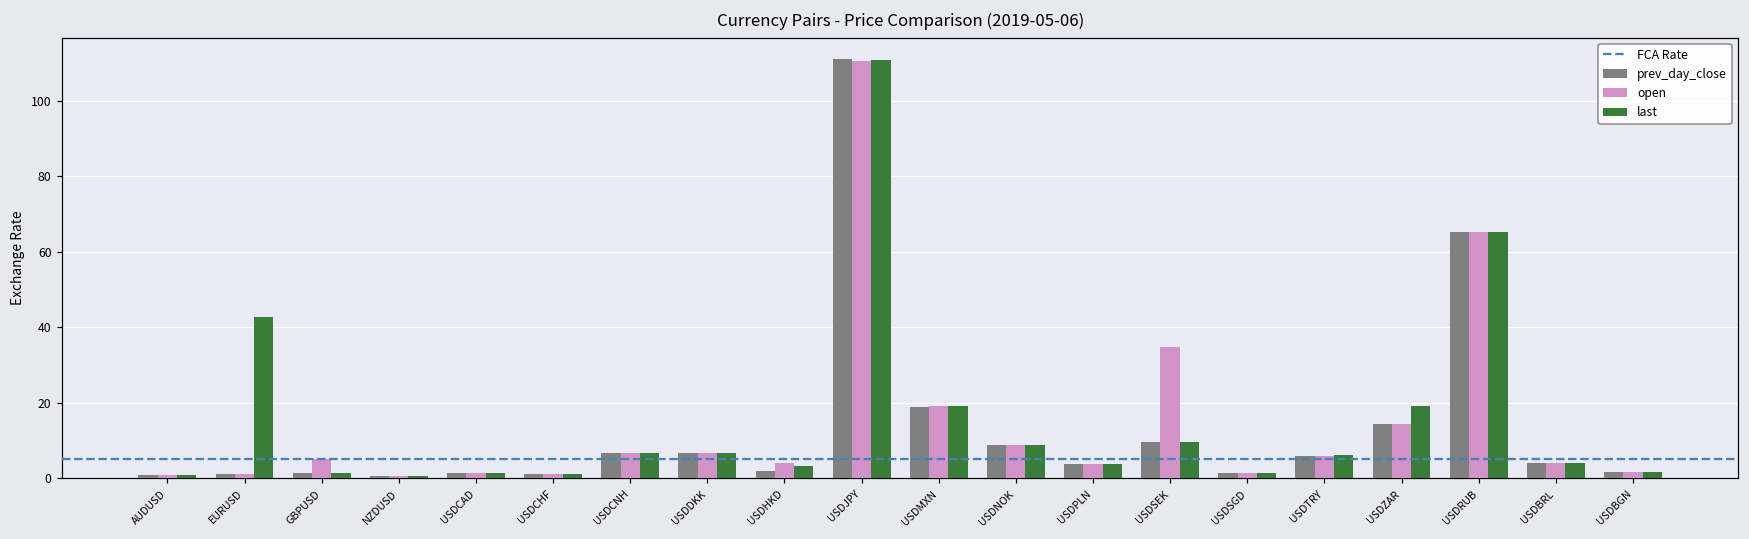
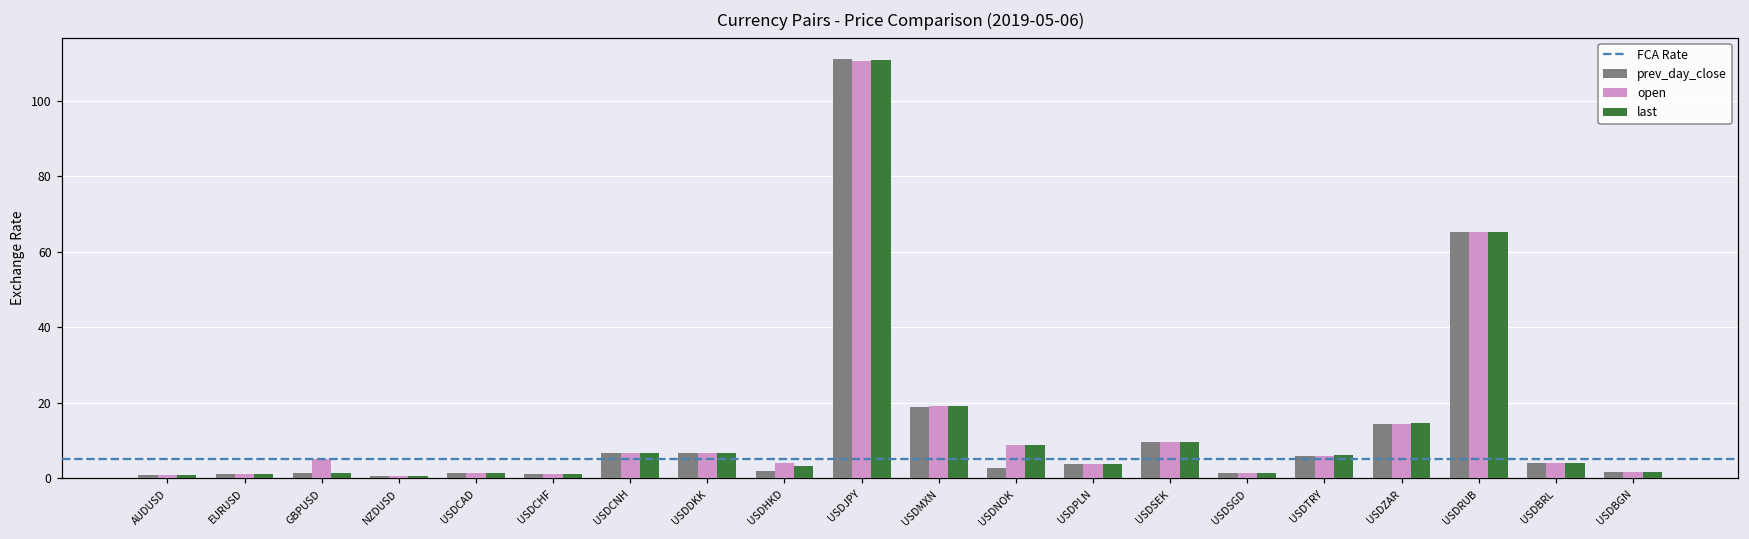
last, EURUSD: 43 -> 1
prev_day_close, USDNOK: 9 -> 3
open, USDSEK: 35 -> 10
last, USDZAR: 19 -> 15
